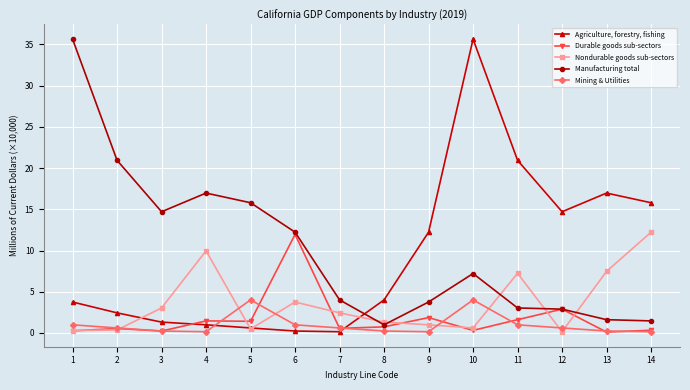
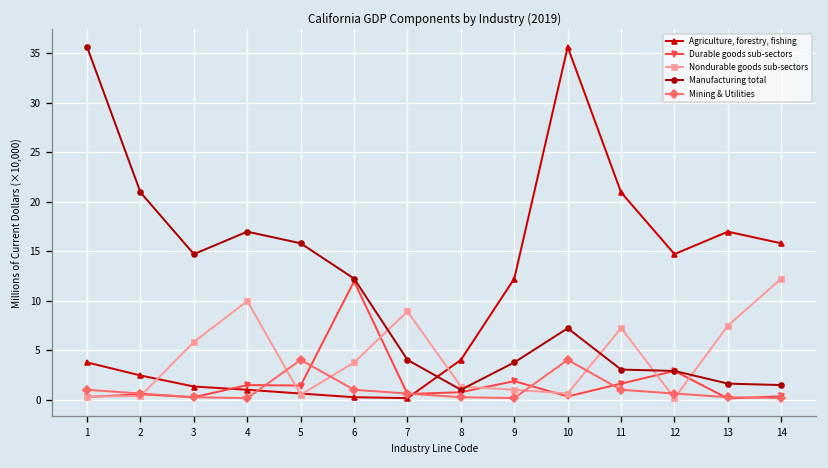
Nondurable goods sub-sectors, 3: 3 -> 6
Nondurable goods sub-sectors, 7: 2 -> 9
